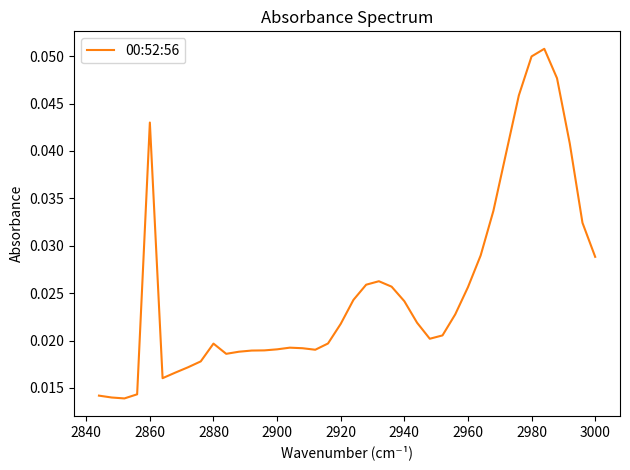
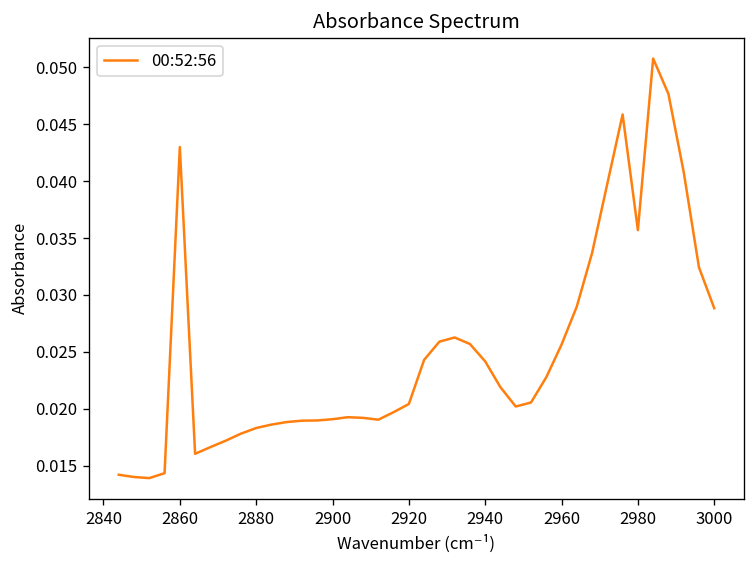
2880: 0.020 -> 0.018
2920: 0.022 -> 0.020
2980: 0.050 -> 0.036
